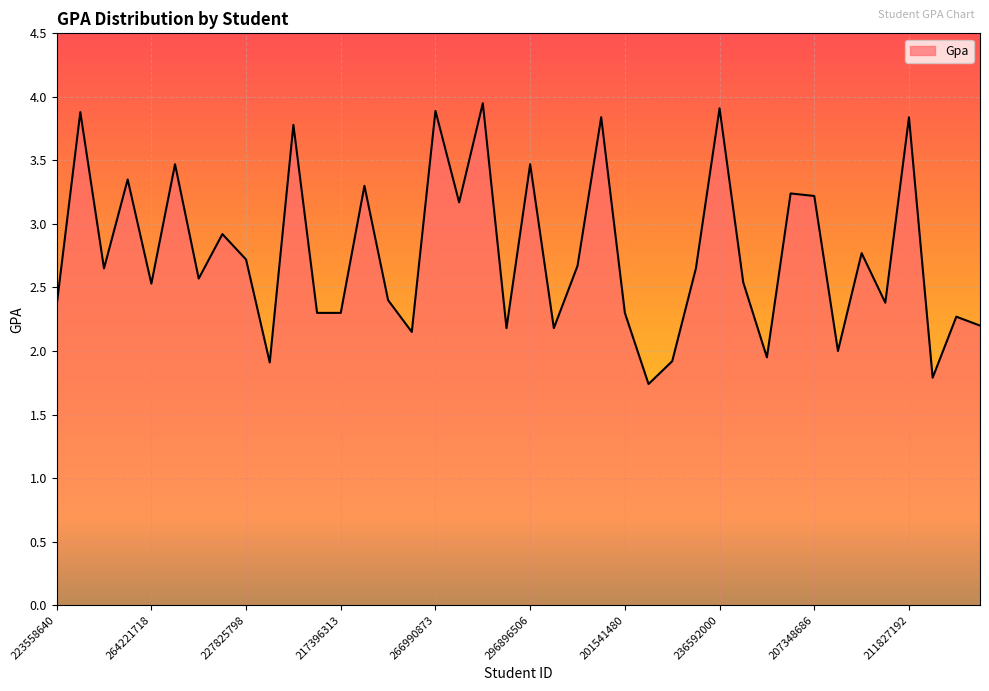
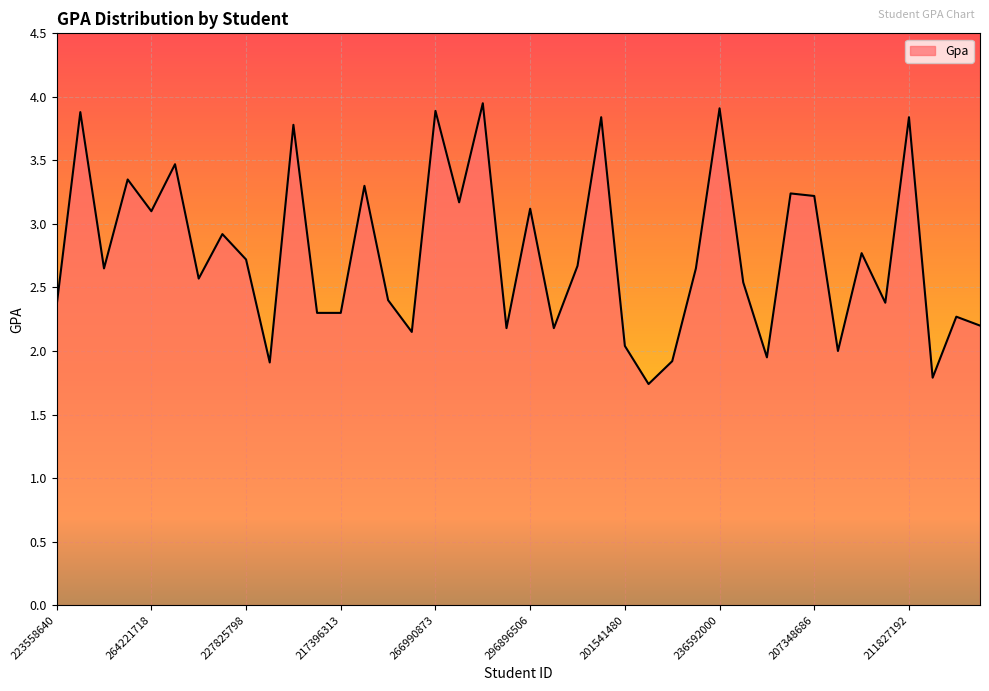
264221718: 2.53 -> 3.10
296896506: 3.47 -> 3.12
201541480: 2.30 -> 2.04
